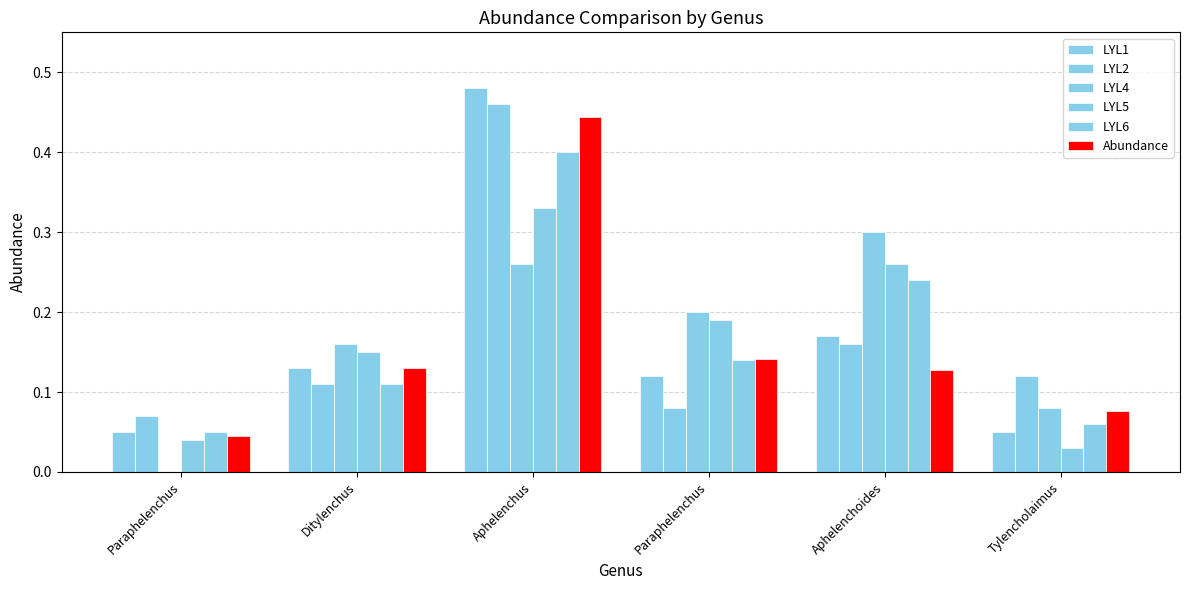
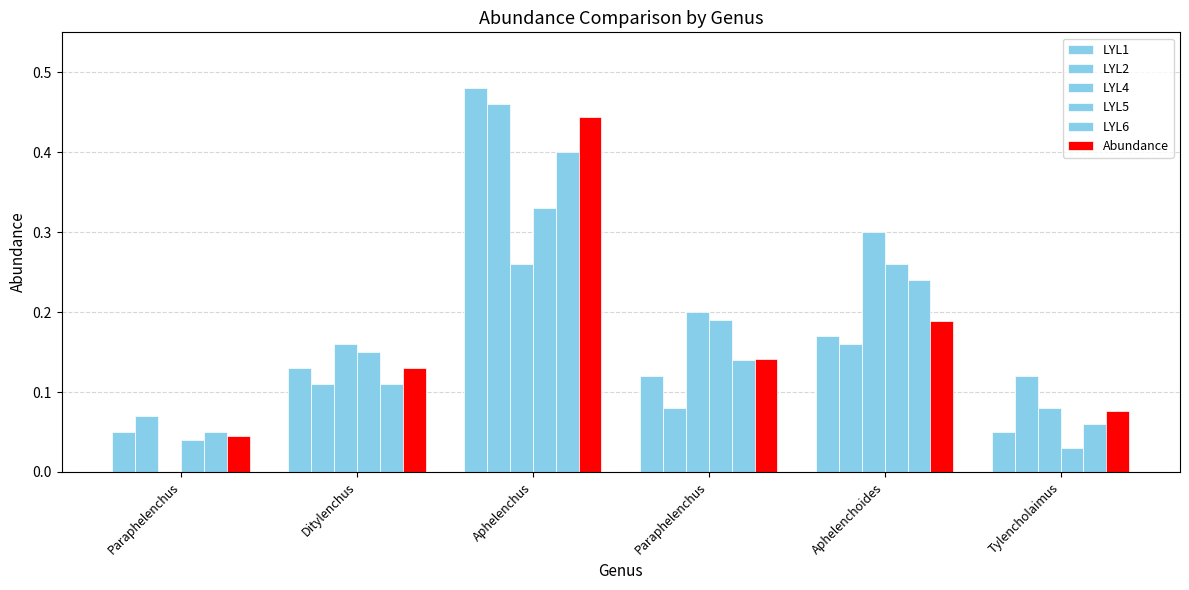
Abundance, Aphelenchoides: 0.13 -> 0.19
